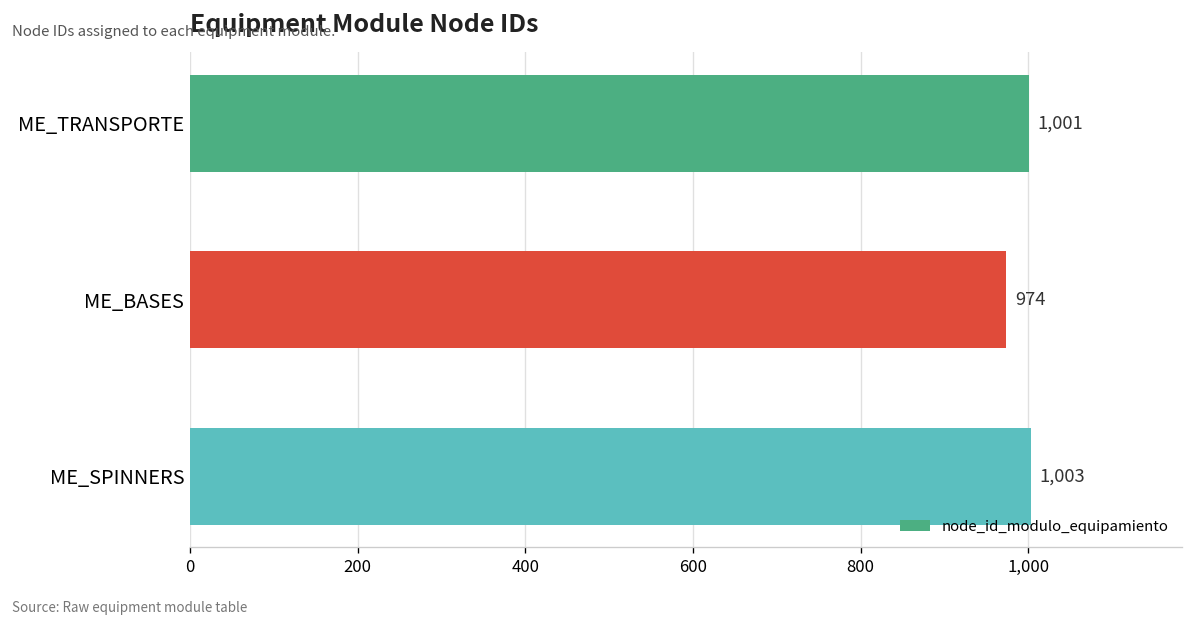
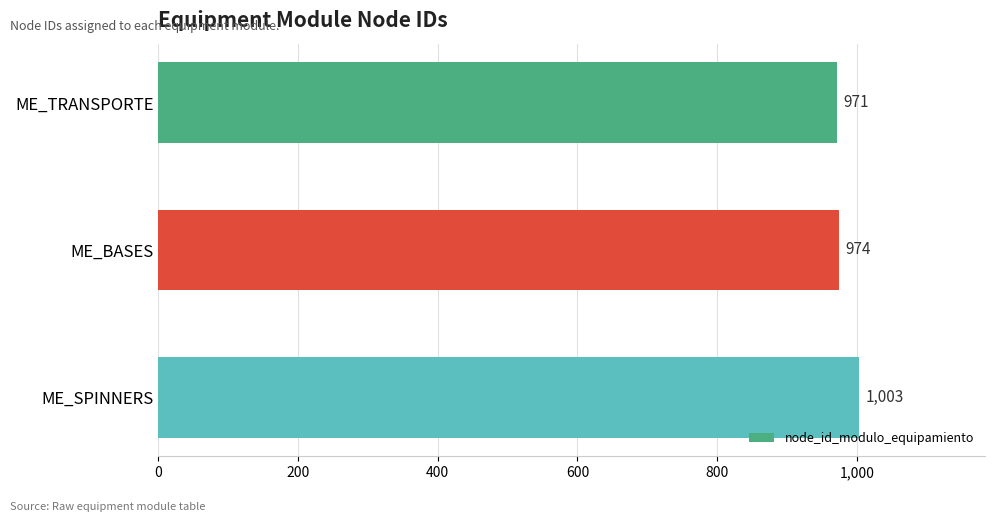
ME_TRANSPORTE: 1,001 -> 971
